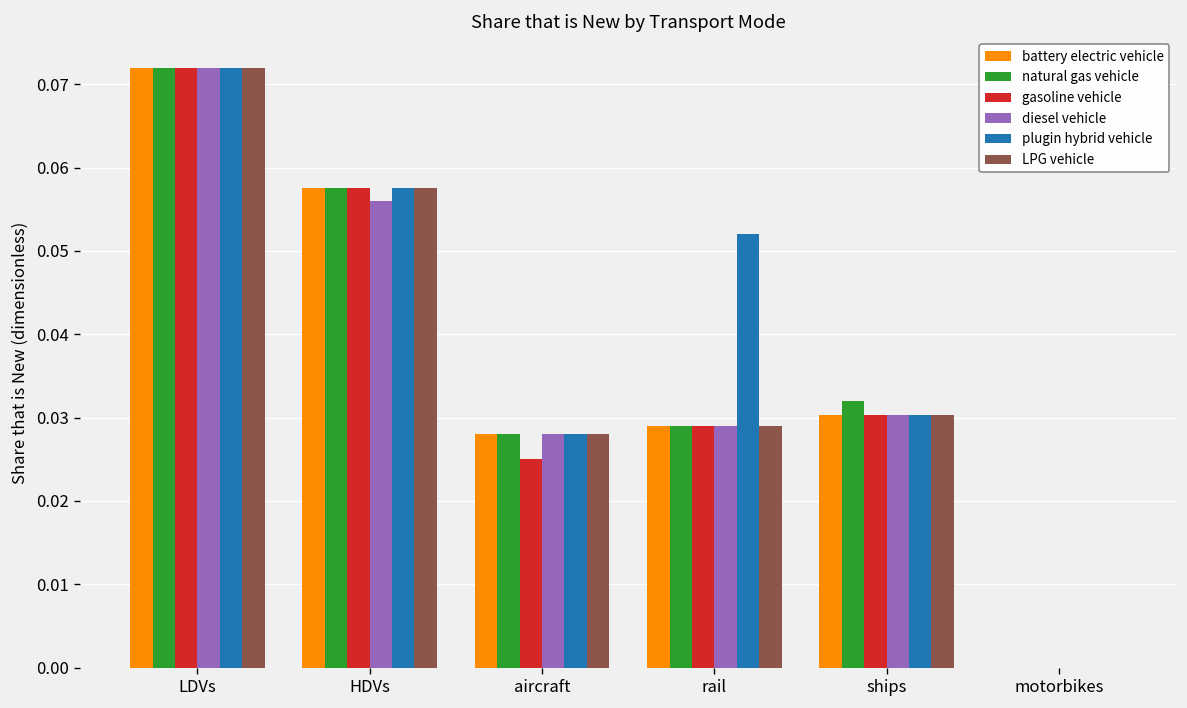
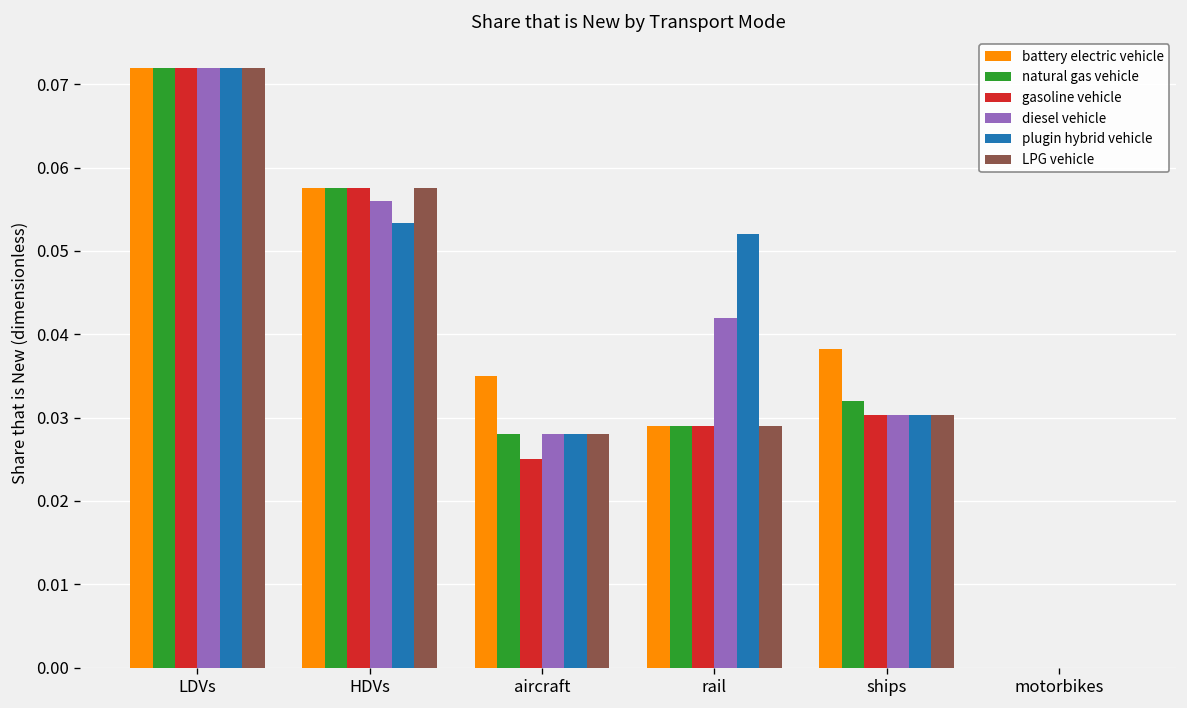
plugin hybrid vehicle, HDVs: 0.058 -> 0.053
battery electric vehicle, aircraft: 0.028 -> 0.035
diesel vehicle, rail: 0.029 -> 0.042
battery electric vehicle, ships: 0.030 -> 0.038
